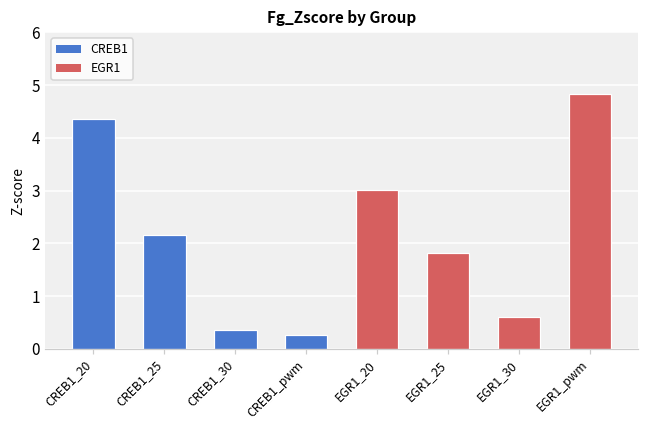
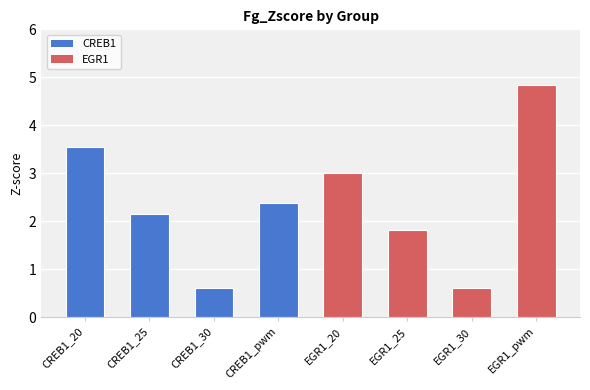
CREB1_20: 4.3 -> 3.5
CREB1_30: 0.3 -> 0.6
CREB1_pwm: 0.3 -> 2.4
